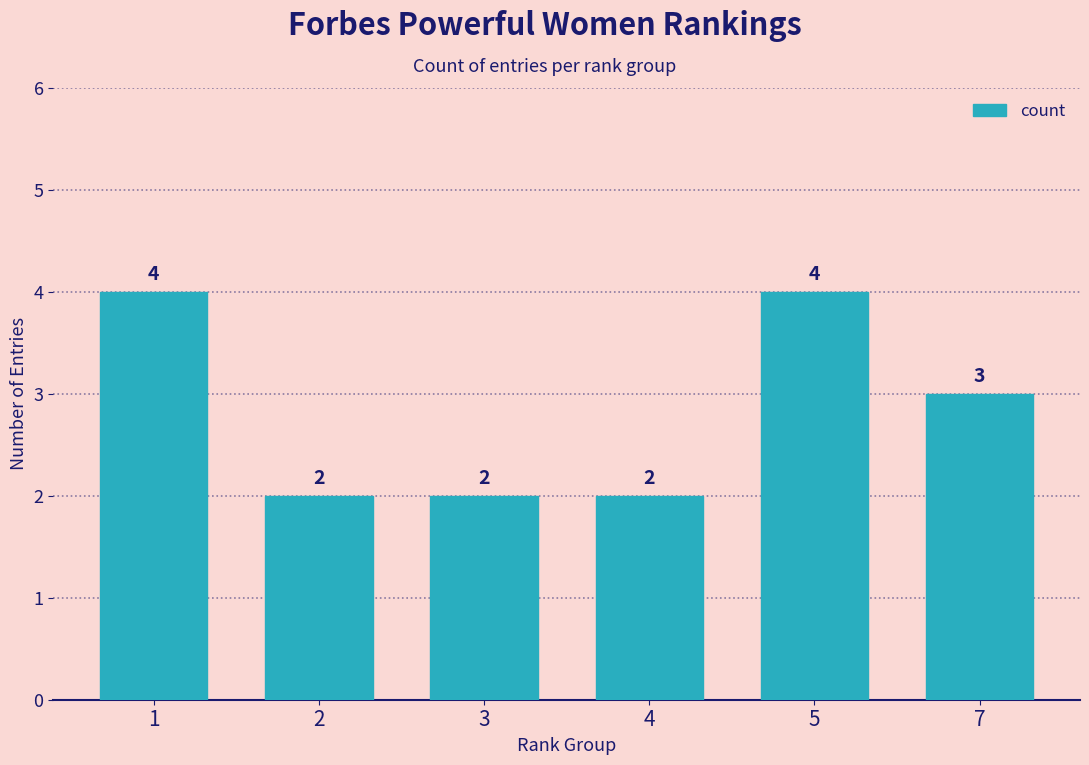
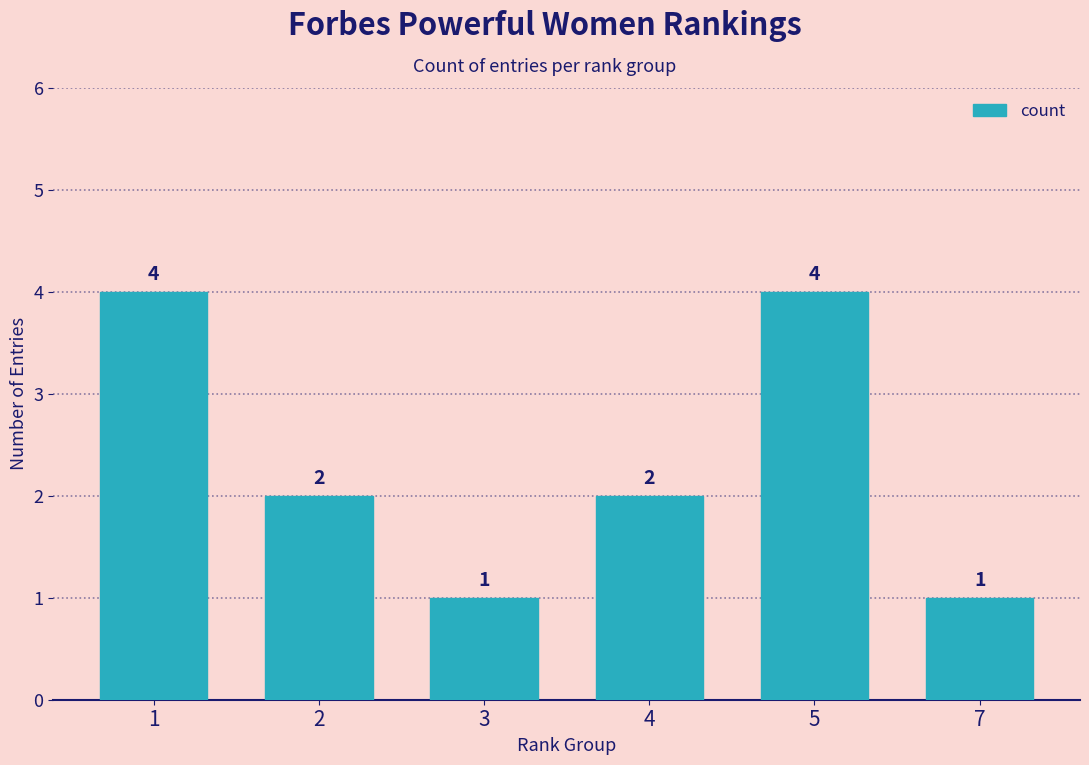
3: 2 -> 1
7: 3 -> 1
